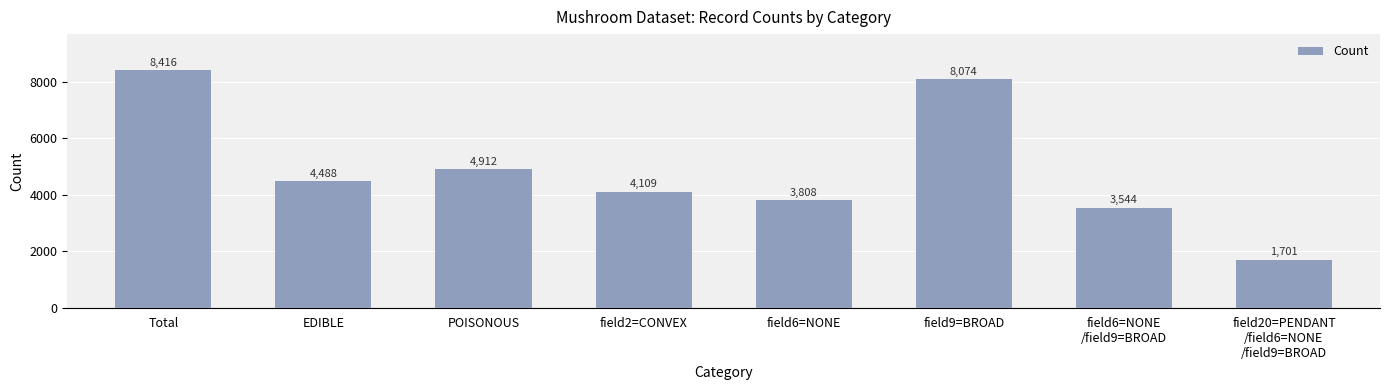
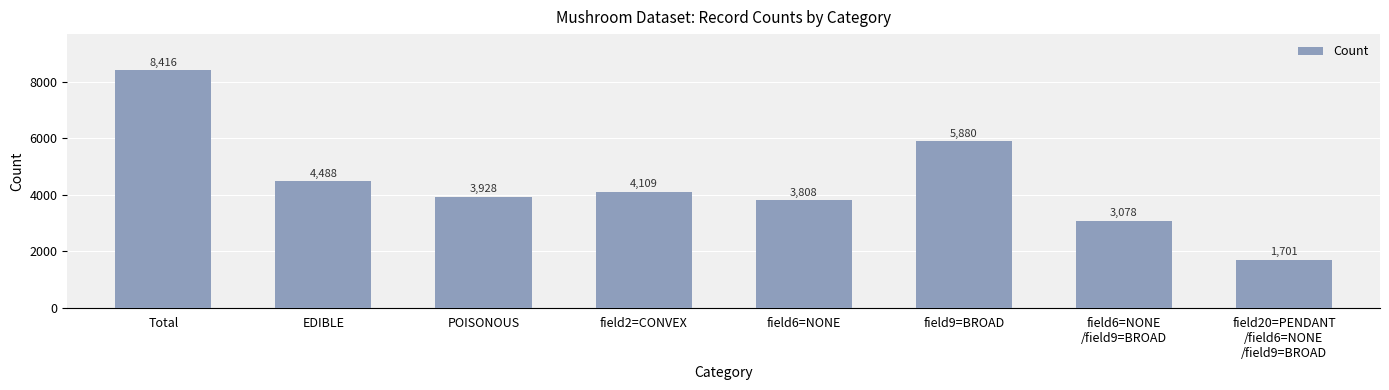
POISONOUS: 4,912 -> 3,928
field9=BROAD: 8,074 -> 5,880
field6=NONE /field9=BROAD: 3,544 -> 3,078
